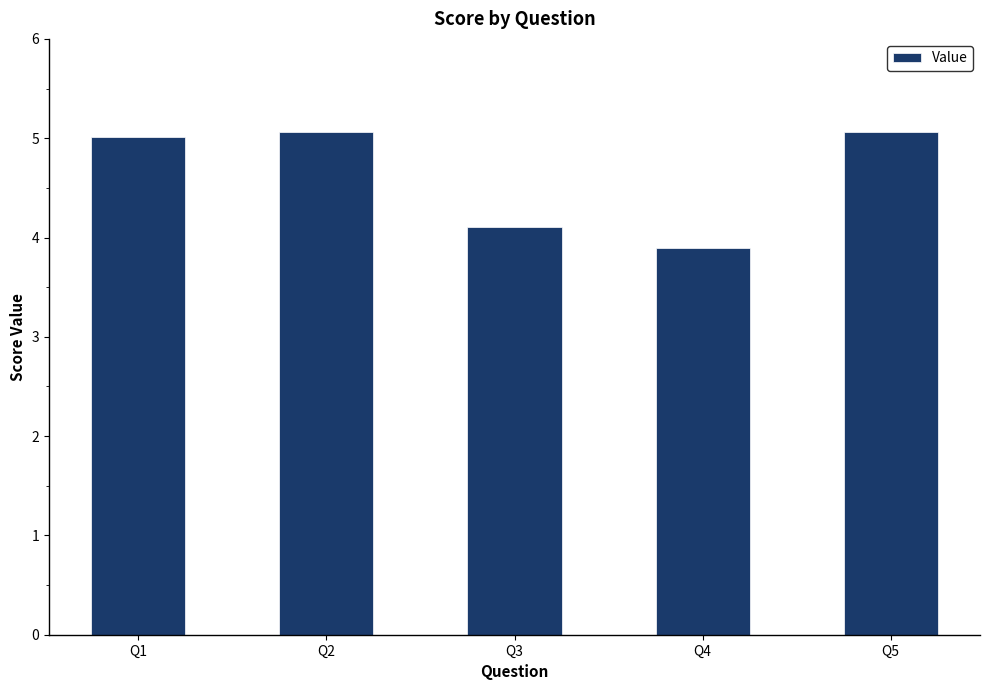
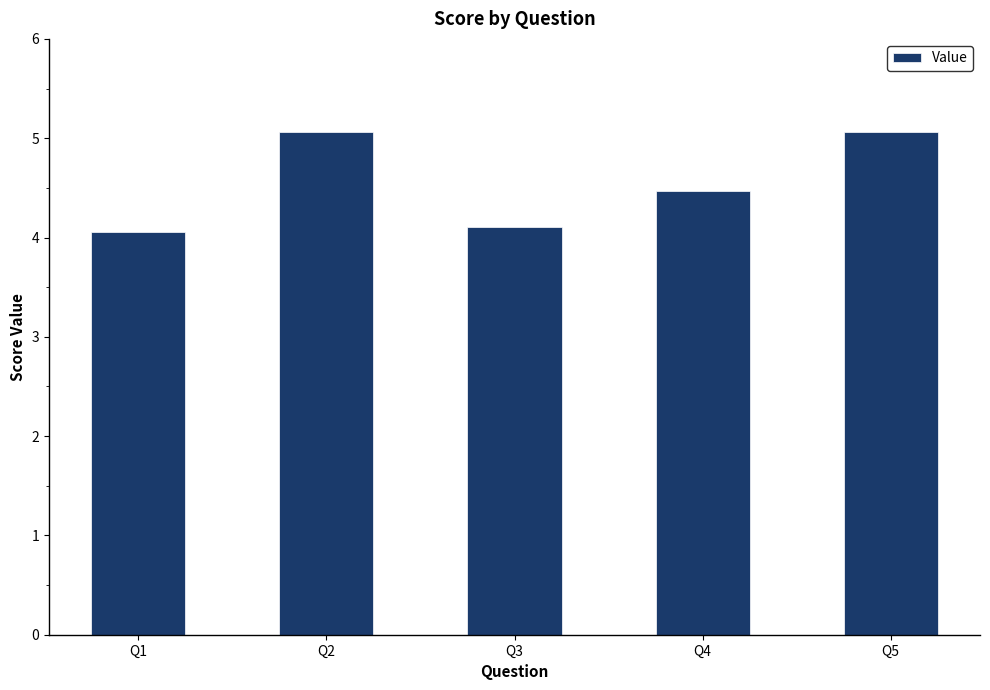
Q1: 5.0 -> 4.1
Q4: 3.9 -> 4.5
